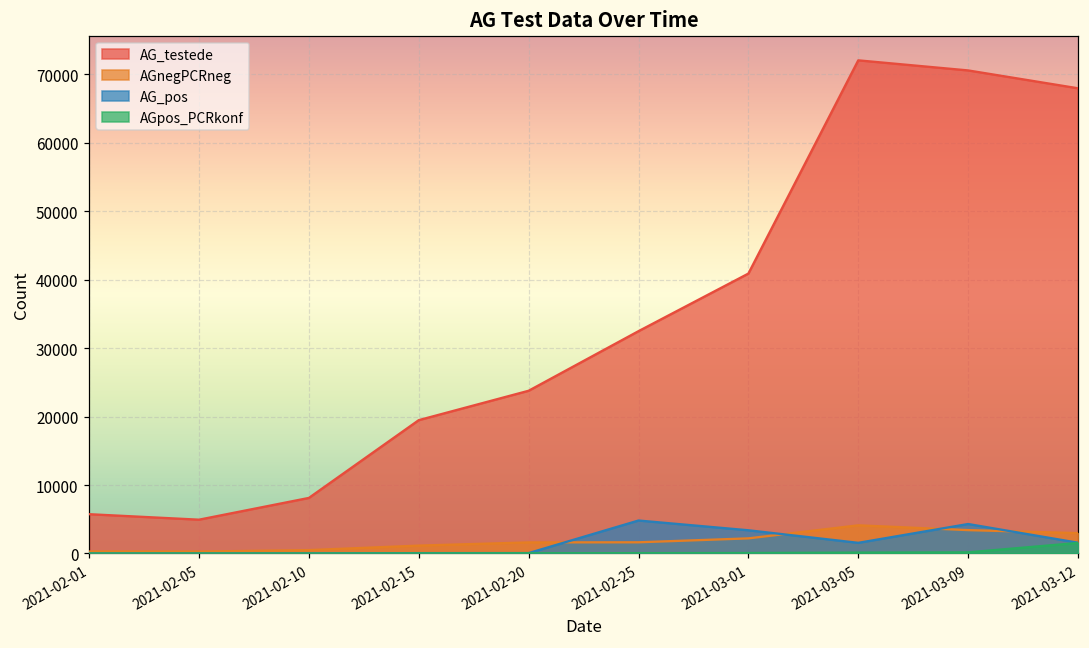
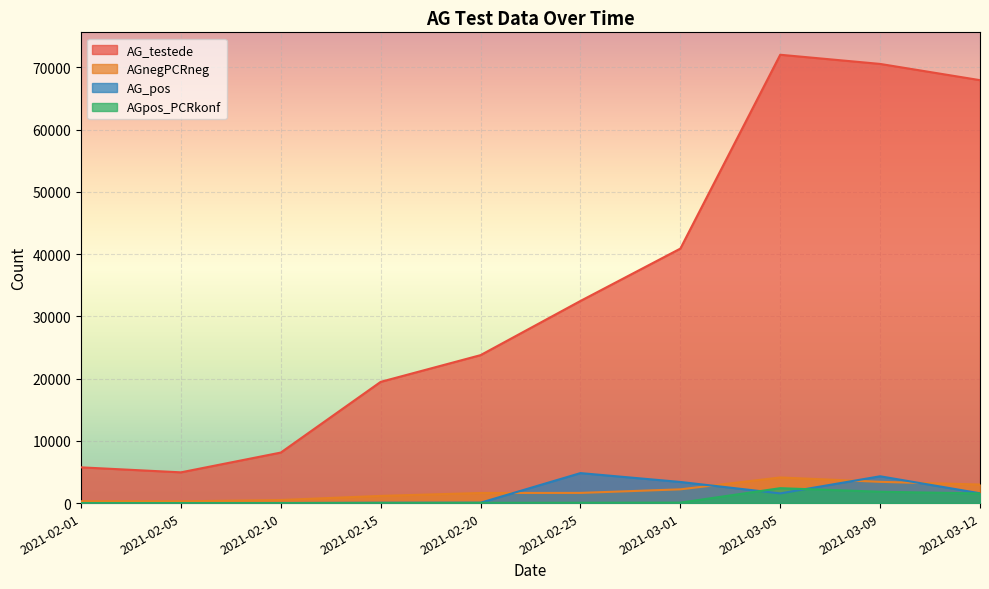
AGpos_PCRkonf, 2021-03-05: 0 -> 2000
AGpos_PCRkonf, 2021-03-09: 0 -> 2000
